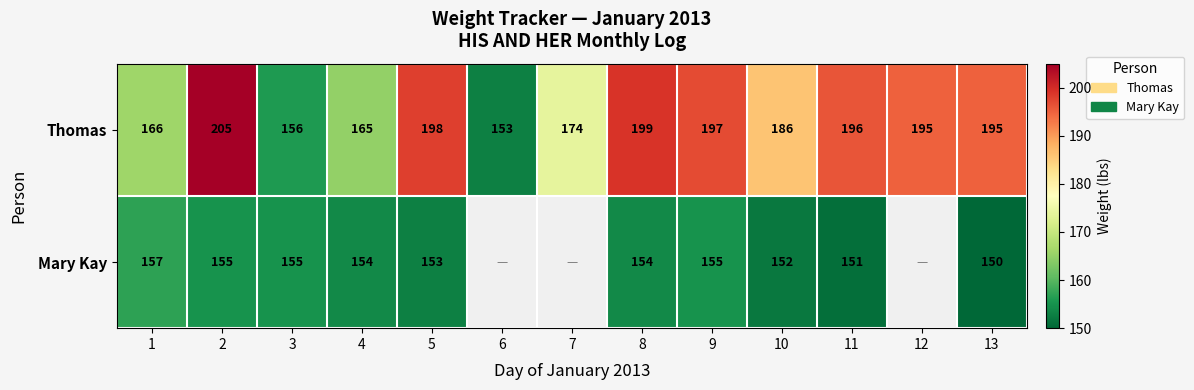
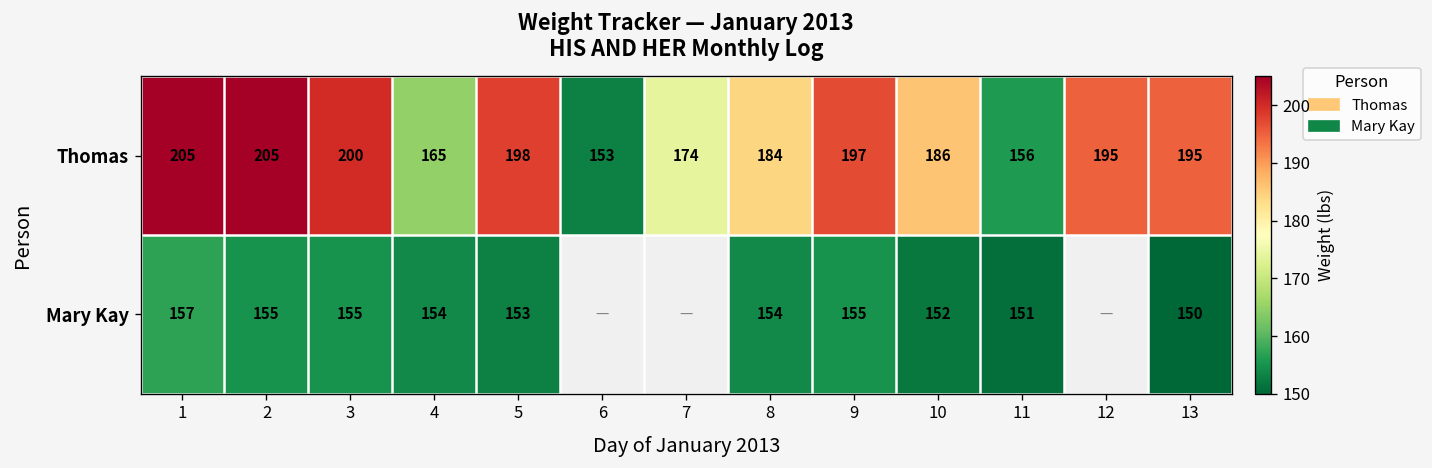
Thomas, 1: 166 -> 205
Thomas, 3: 156 -> 200
Thomas, 8: 199 -> 184
Thomas, 11: 196 -> 156
